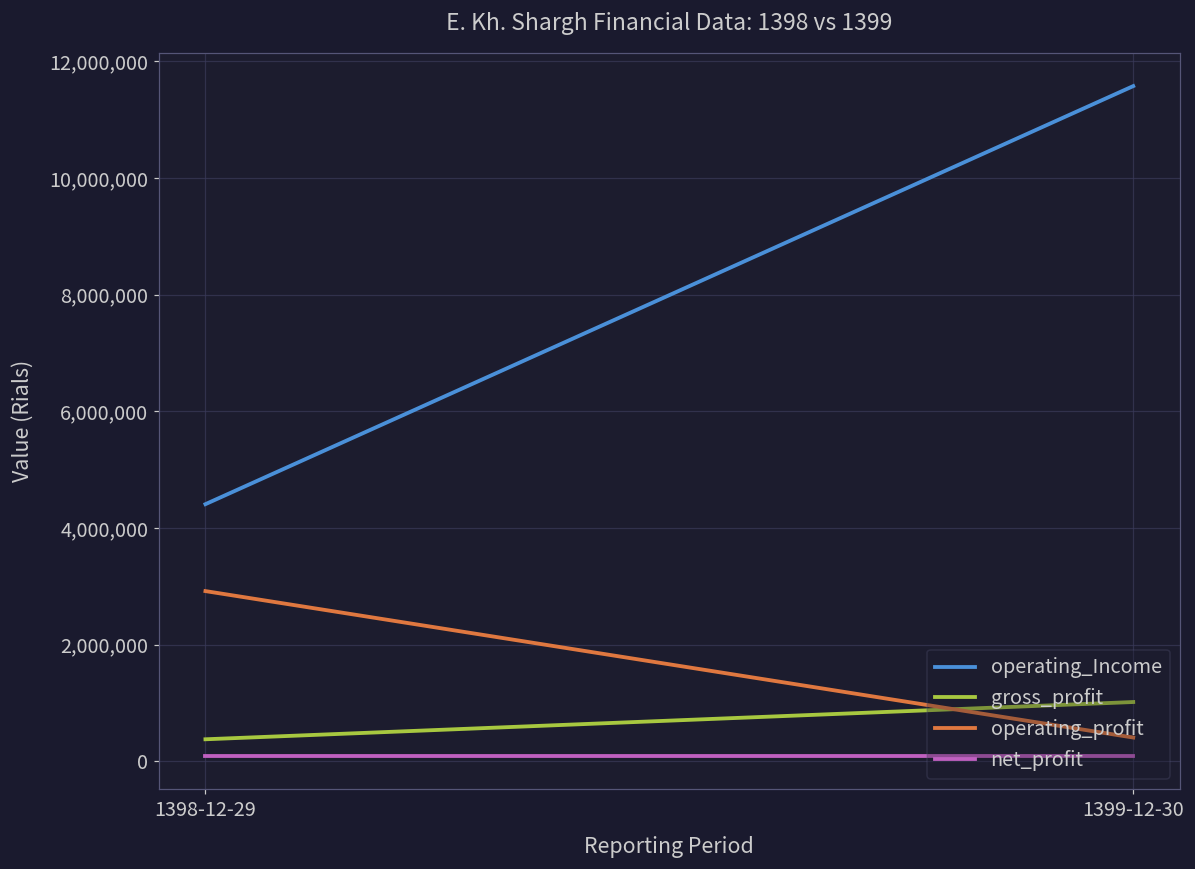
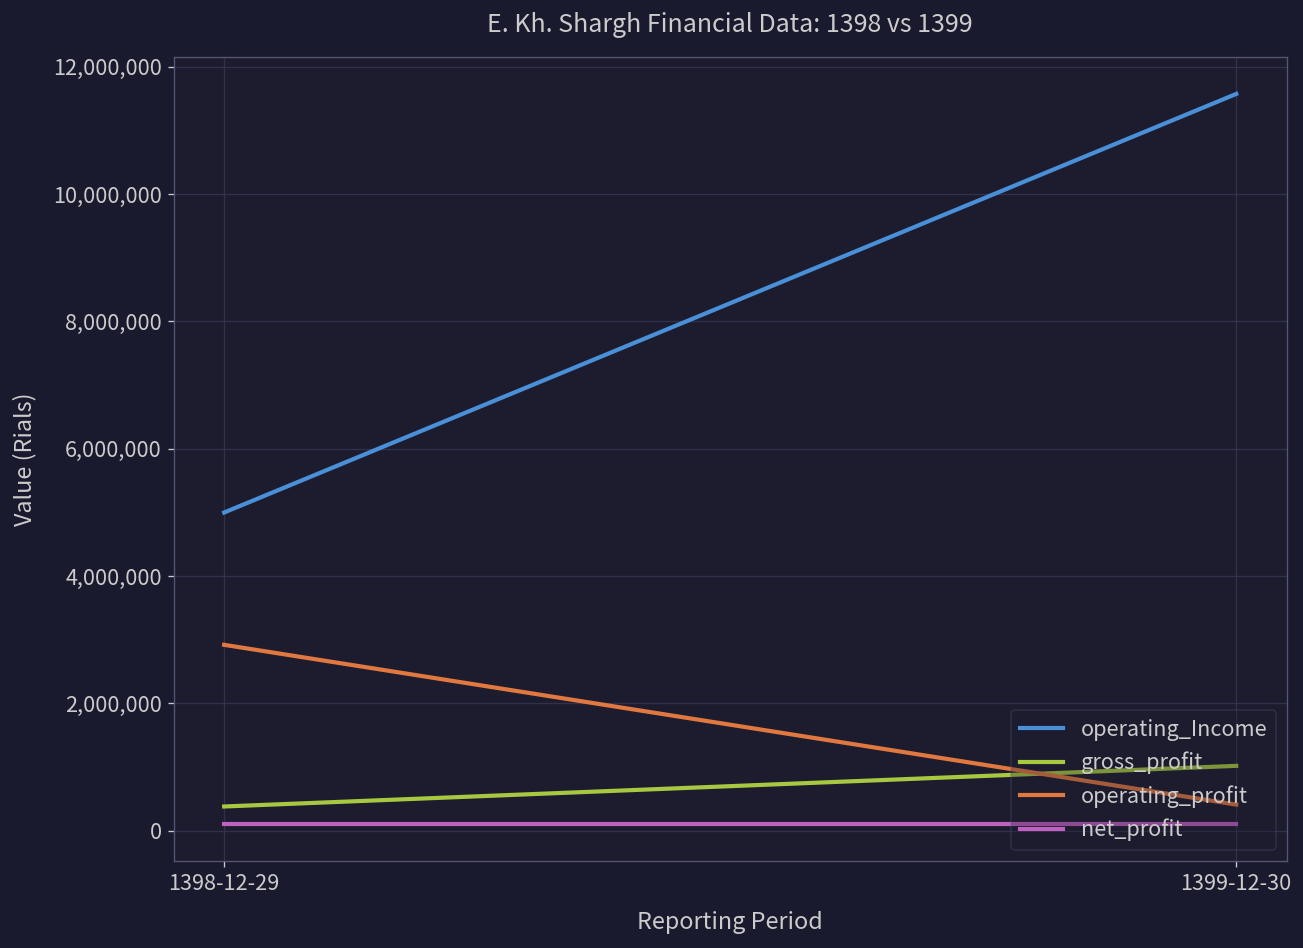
operating_Income, 1398-12-29: 4,400,000 -> 5,000,000
